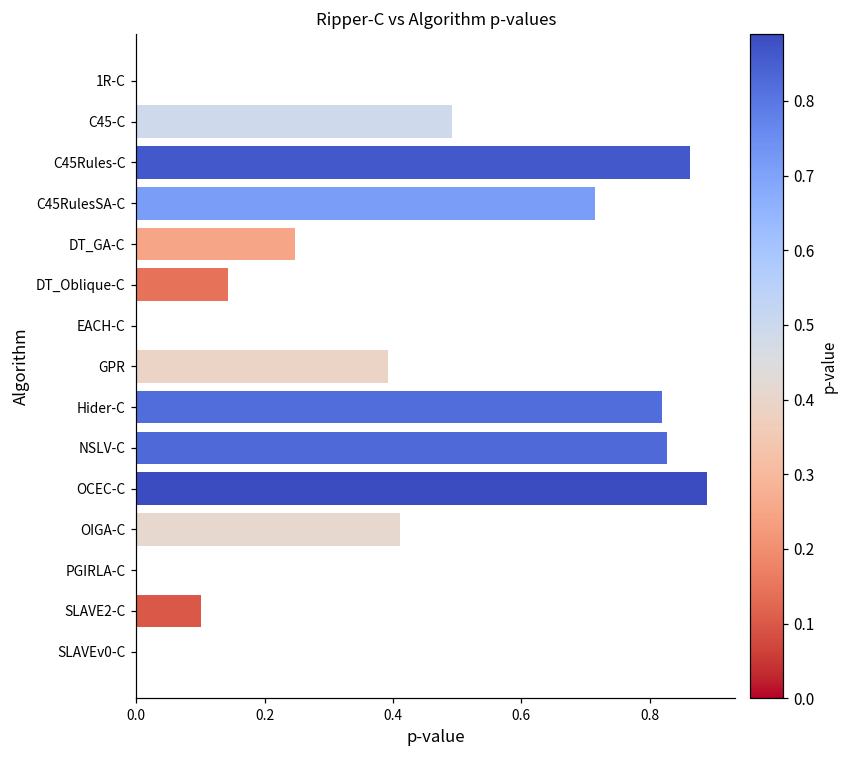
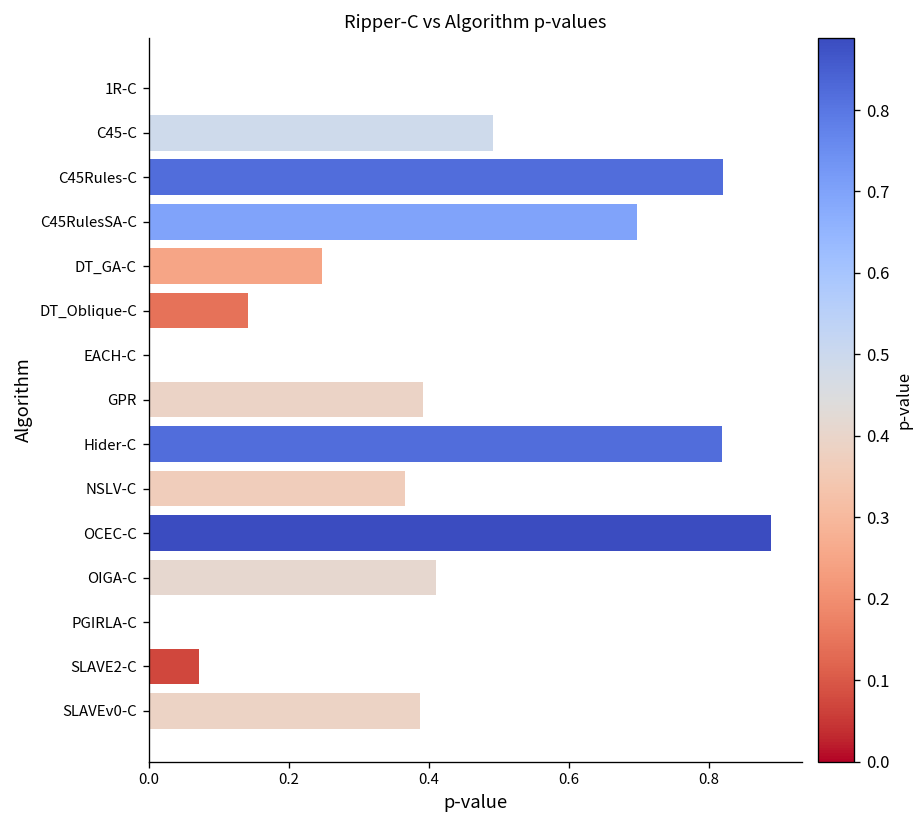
C45Rules-C: 0.86 -> 0.82
C45RulesSA-C: 0.71 -> 0.70
NSLV-C: 0.83 -> 0.37
SLAVE2-C: 0.10 -> 0.07
SLAVEv0-C: 0.00 -> 0.39
